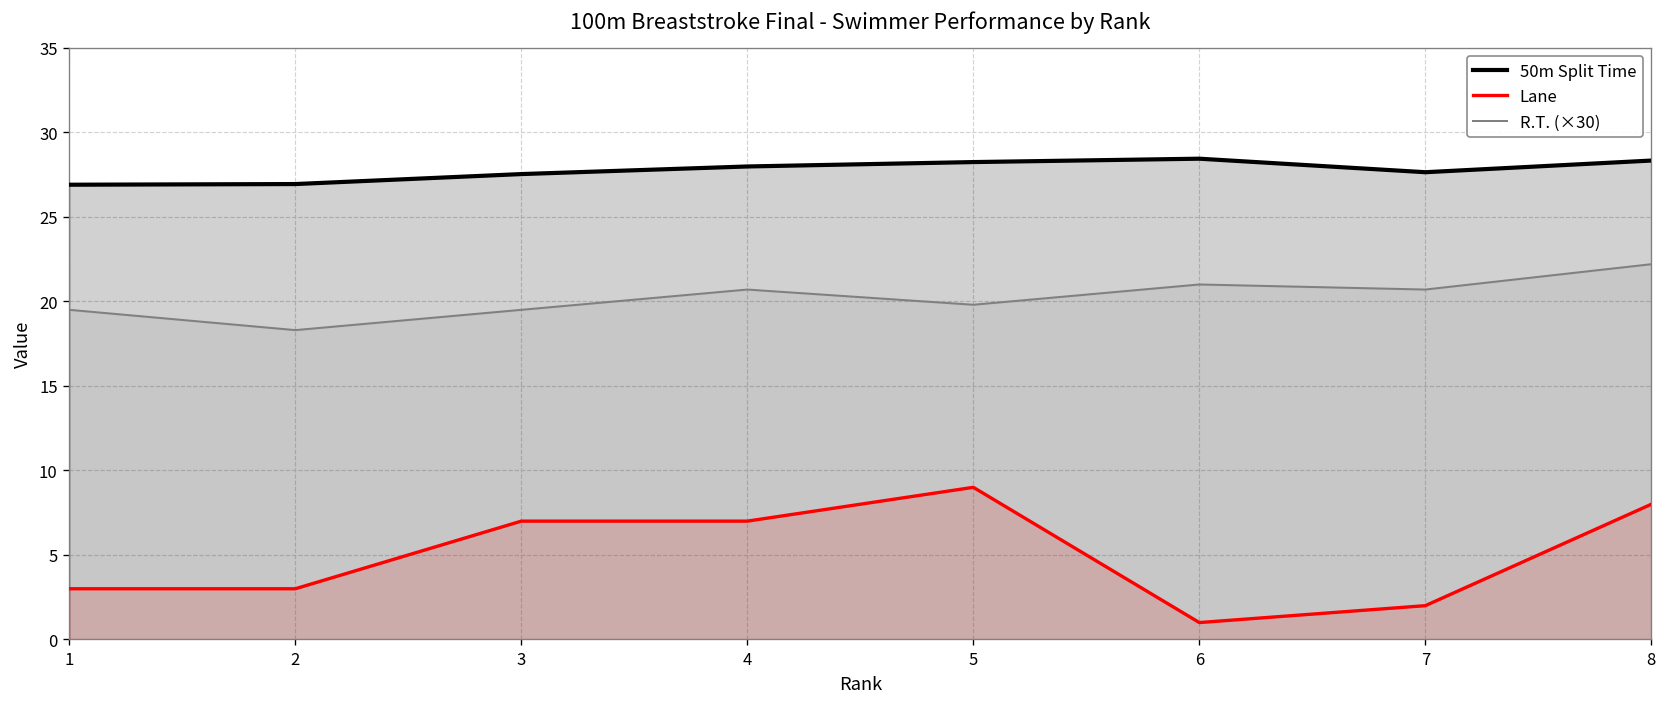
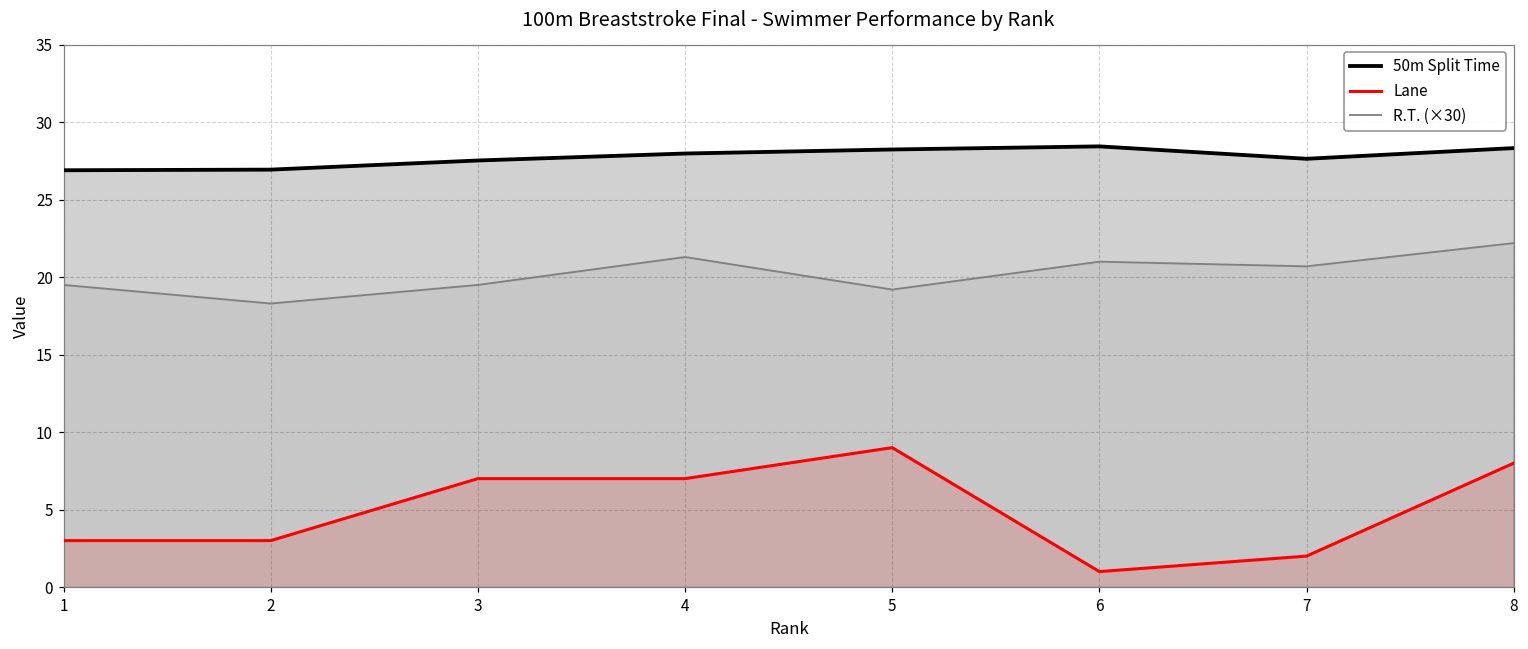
R.T. (×30), 4: 20.7 -> 21.3
R.T. (×30), 5: 19.8 -> 19.2
